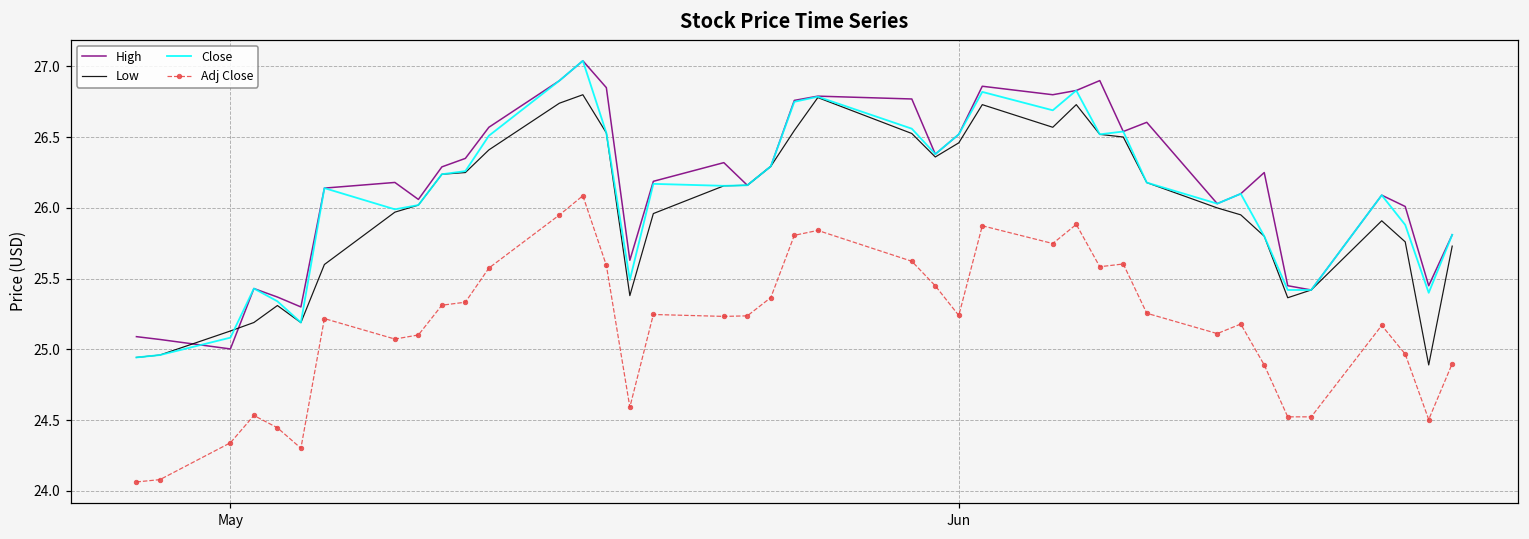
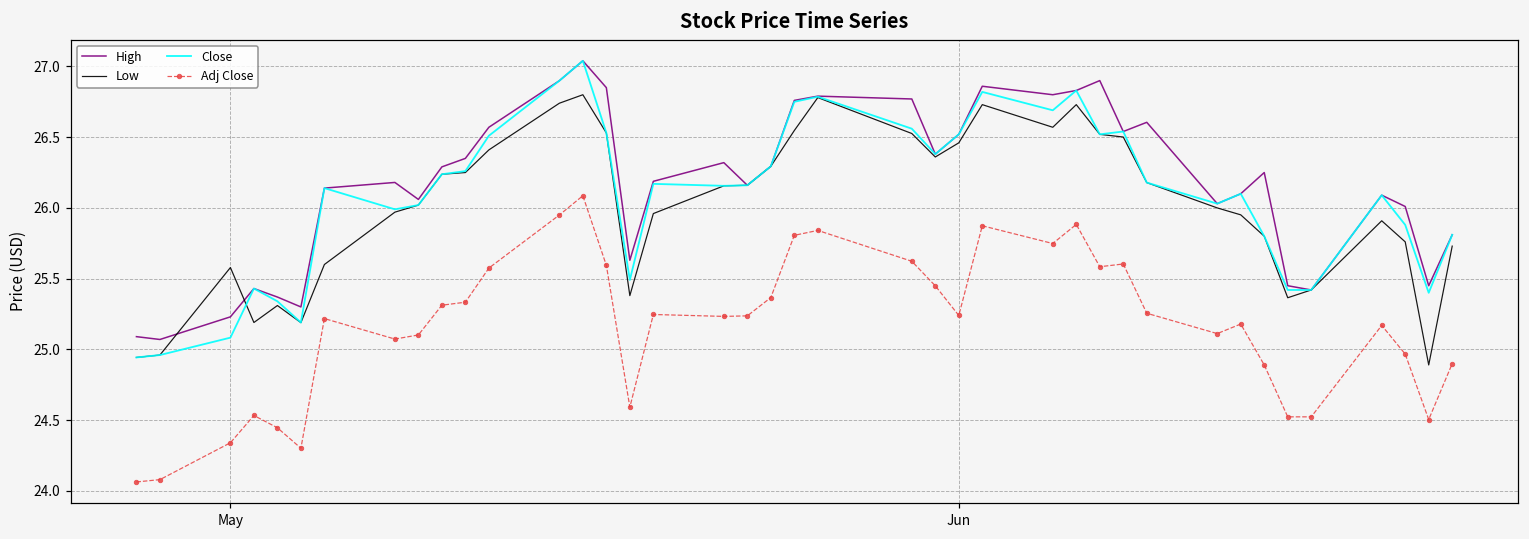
High, May: 25.00 -> 25.23
Low, May: 25.13 -> 25.58
